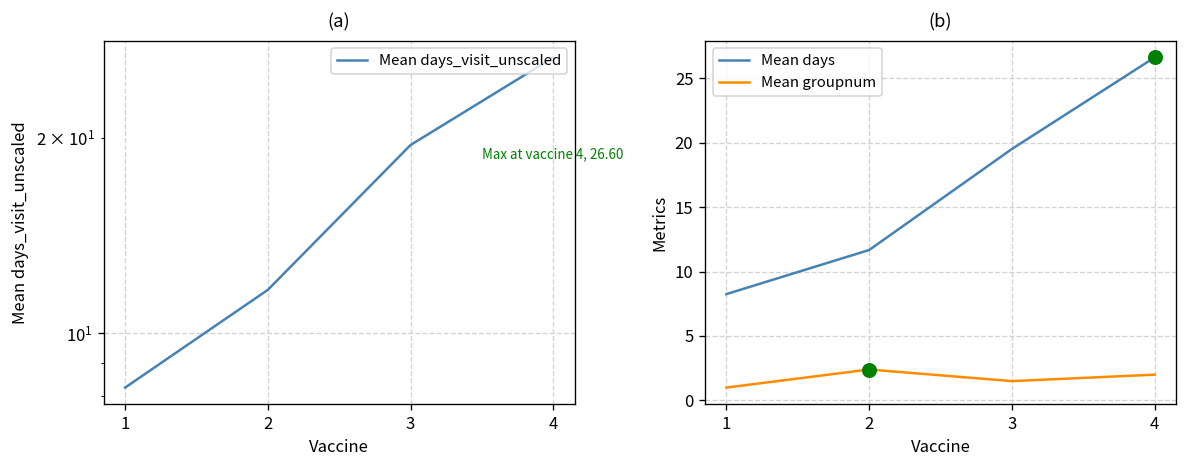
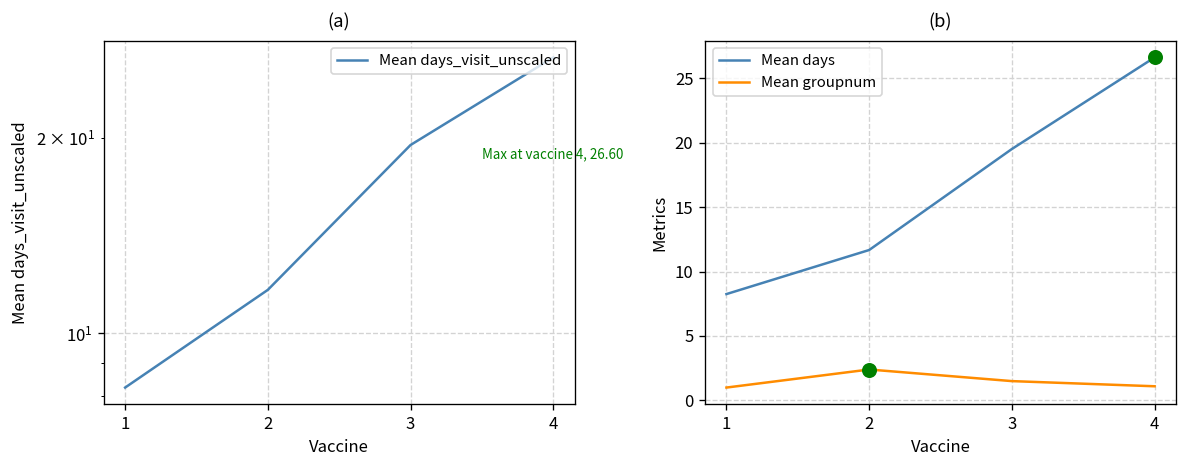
(b), Mean groupnum, 4: 2.0 -> 1.1
